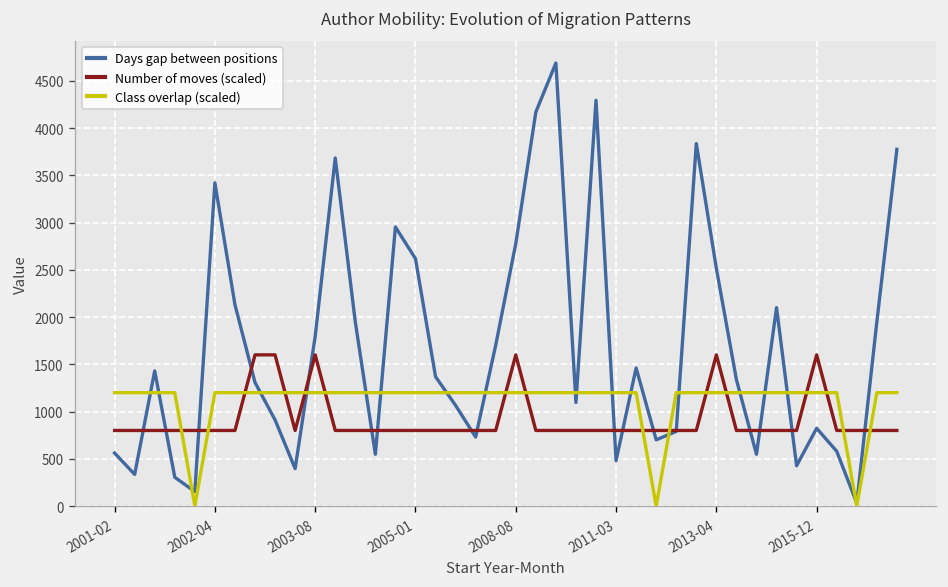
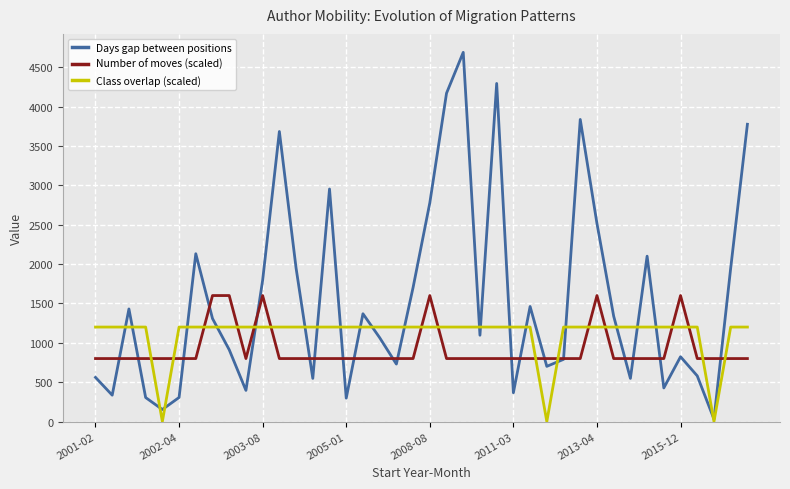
Days gap between positions, 2002-04: 3400 -> 300
Days gap between positions, 2005-01: 2600 -> 300
Days gap between positions, 2011-03: 500 -> 400
